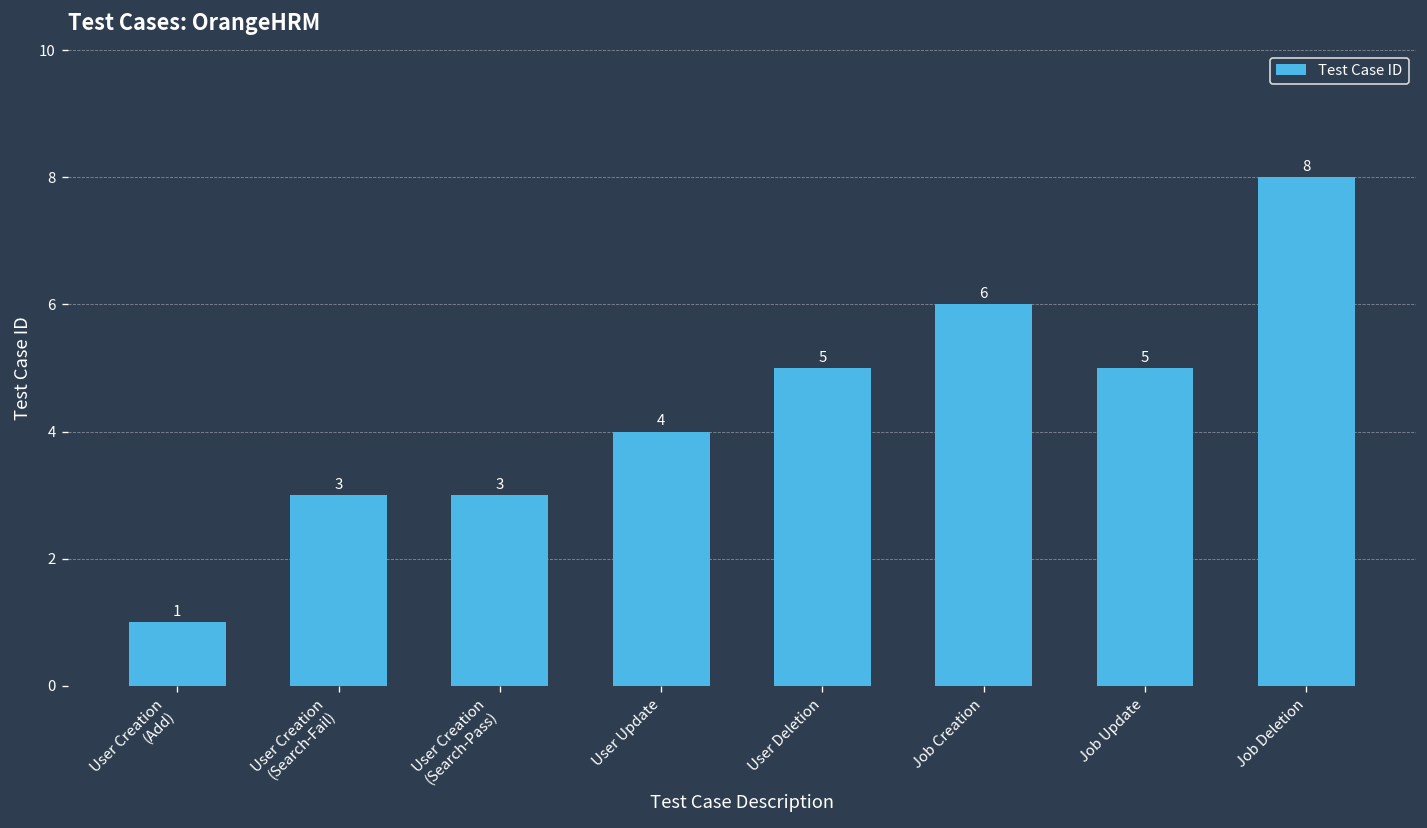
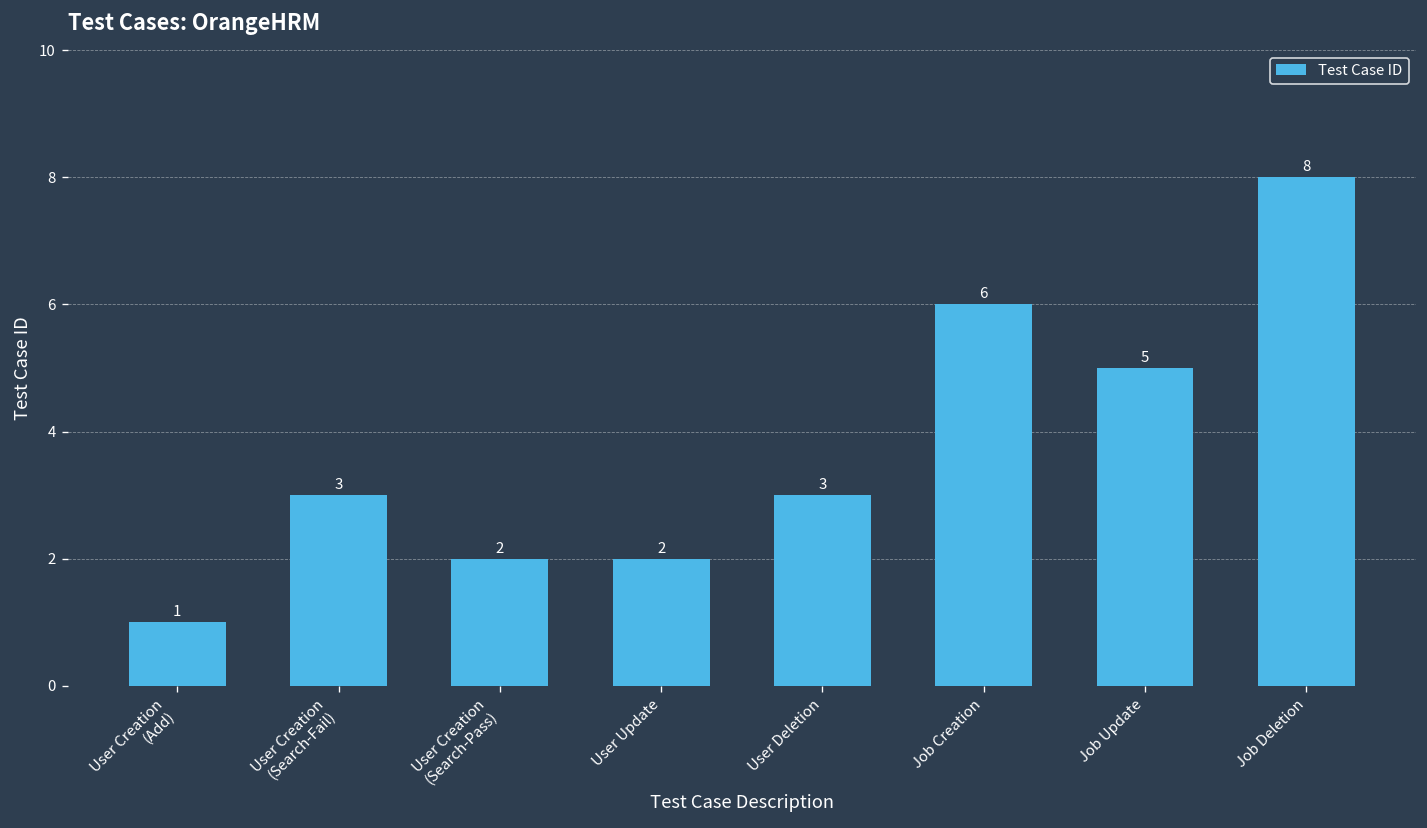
User Creation (Search-Pass): 3 -> 2
User Update: 4 -> 2
User Deletion: 5 -> 3
